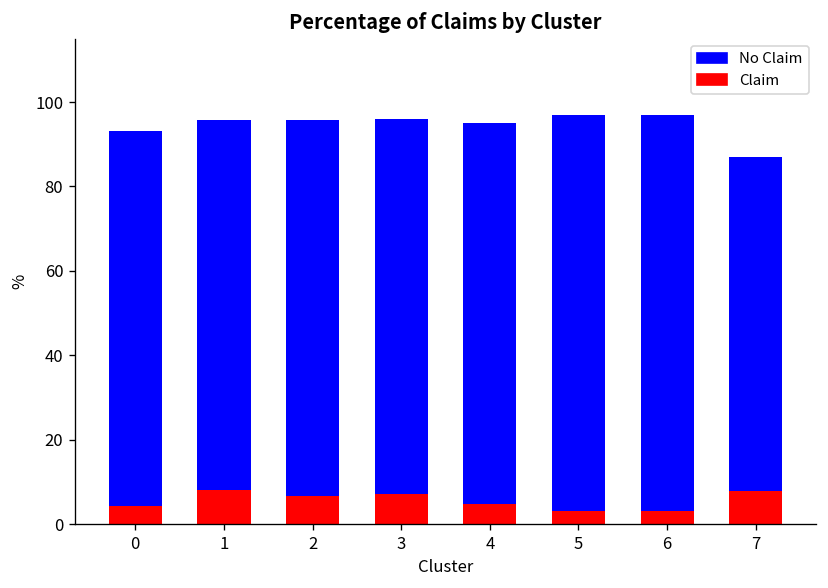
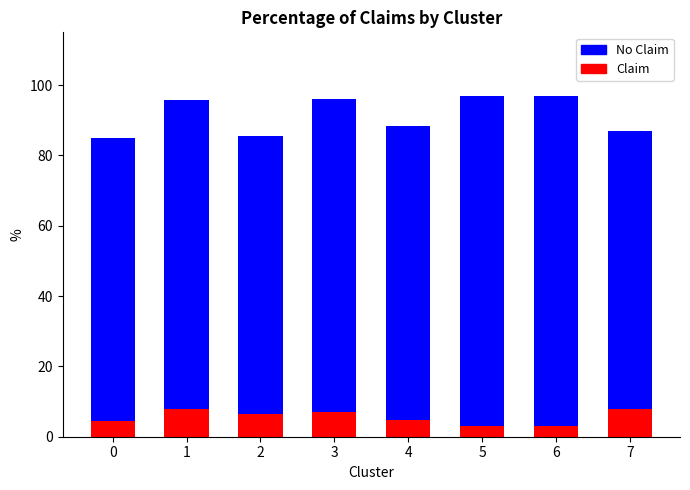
No Claim, 0: 93 -> 85
No Claim, 2: 96 -> 85
No Claim, 4: 95 -> 88
